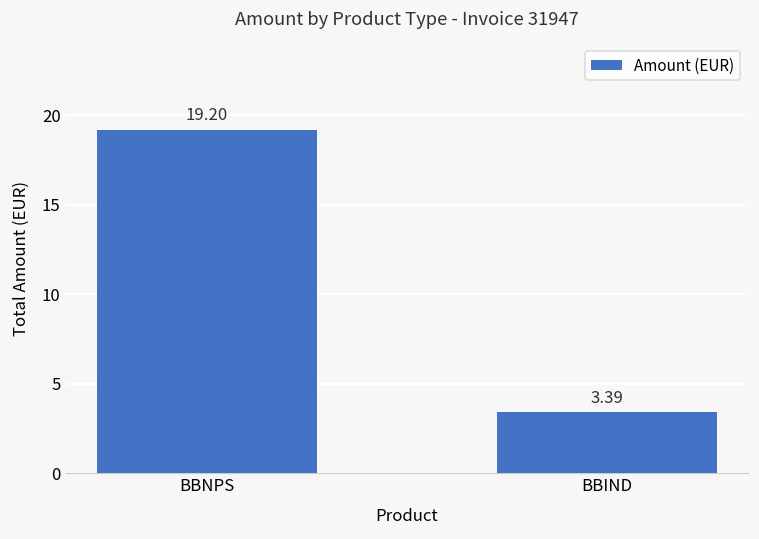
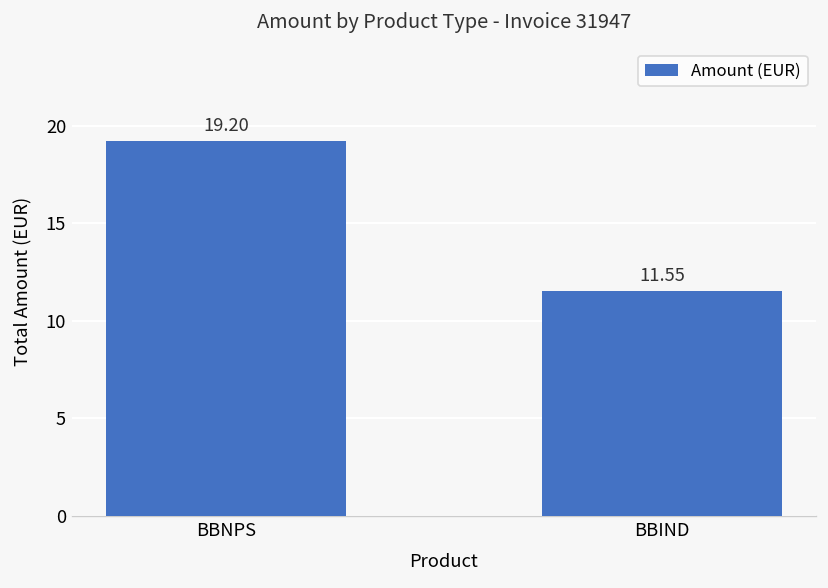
BBIND: 3.39 -> 11.55
